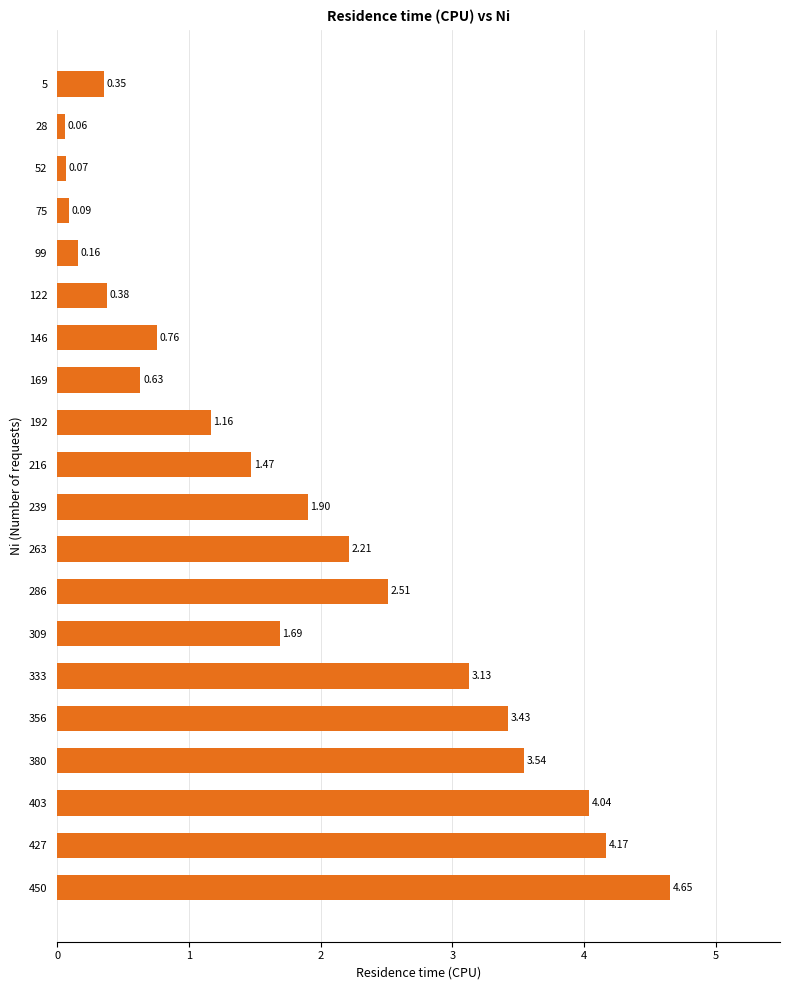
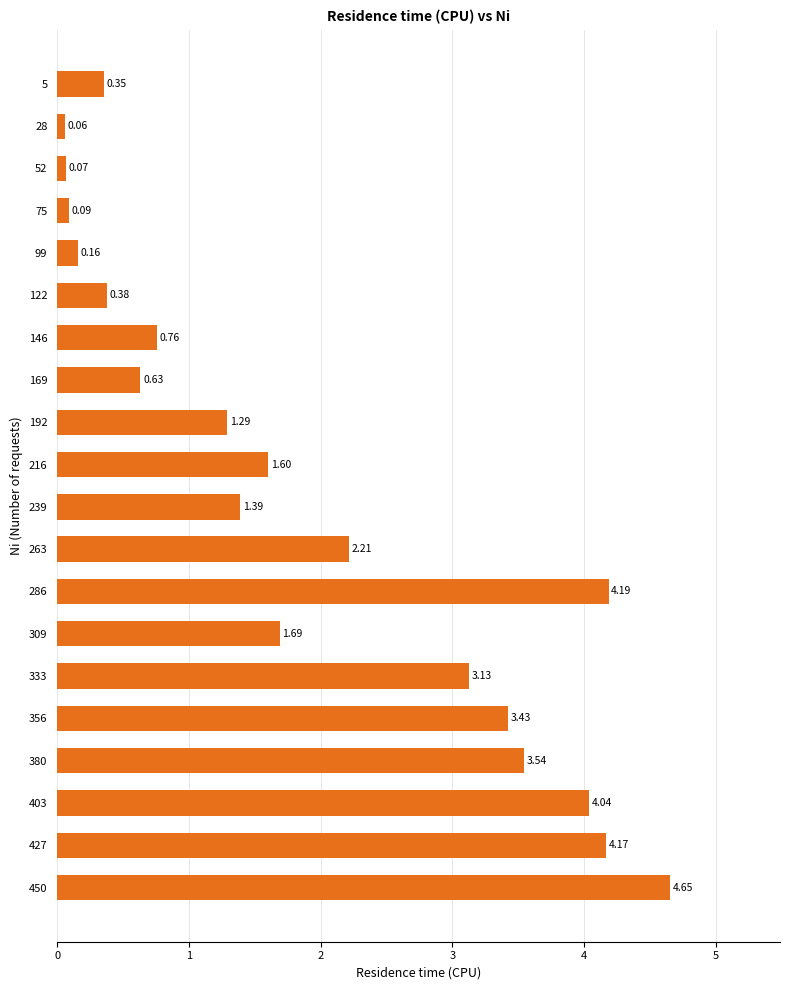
192: 1.16 -> 1.29
216: 1.47 -> 1.60
239: 1.90 -> 1.39
286: 2.51 -> 4.19
